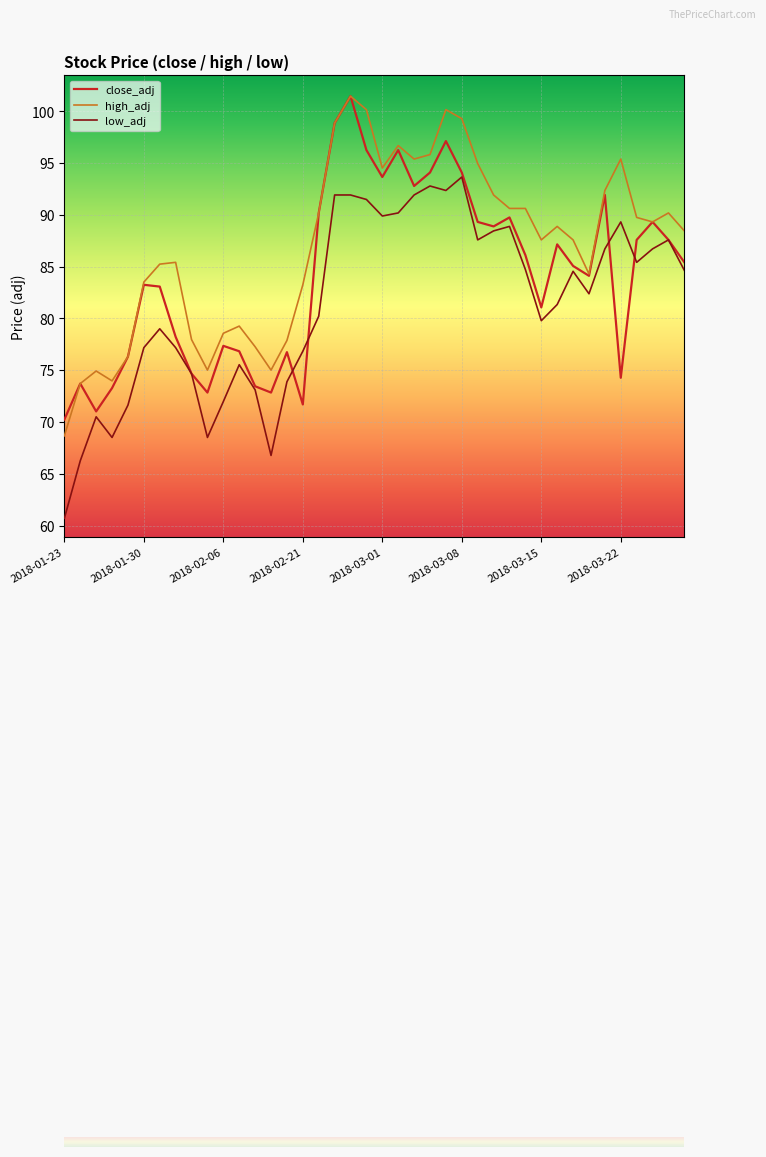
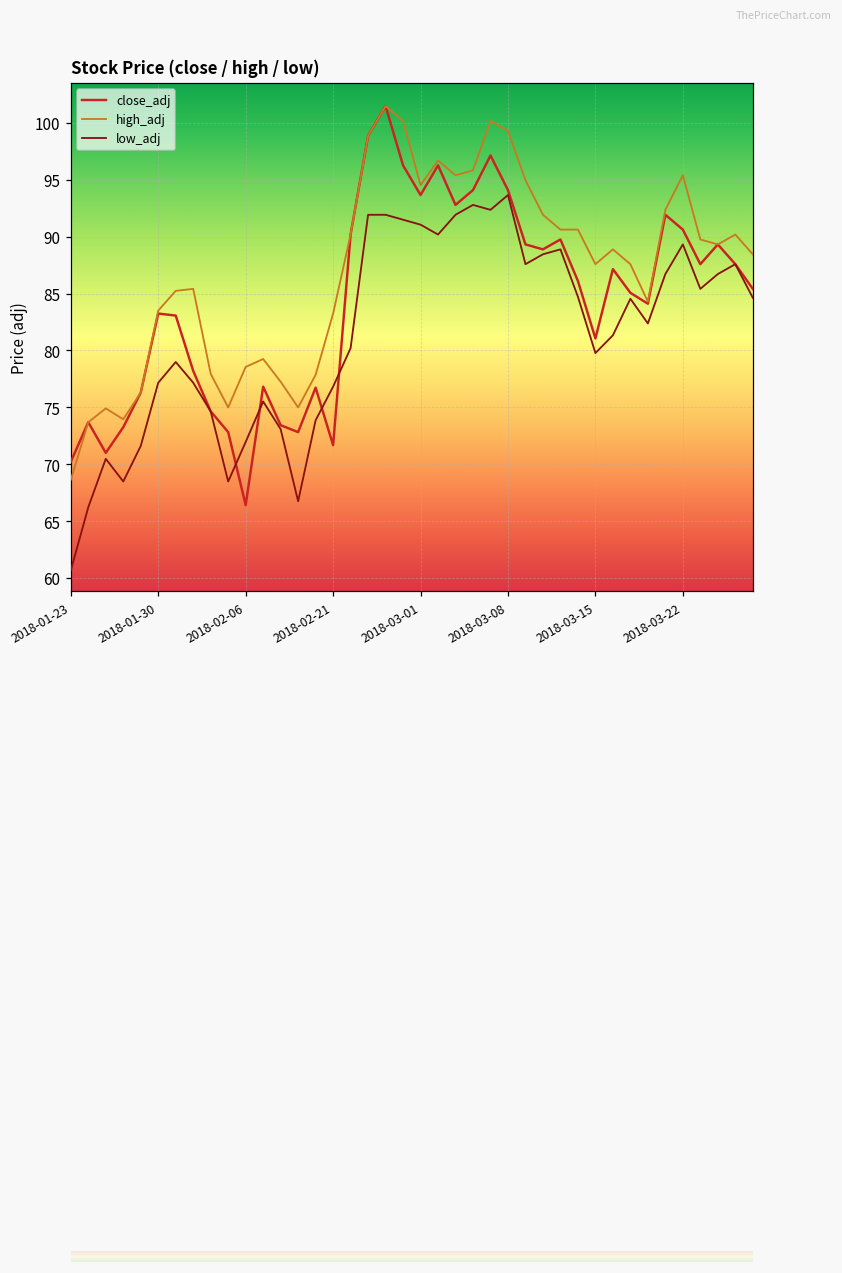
close_adj, 2018-02-06: 77.3 -> 66.4
low_adj, 2018-03-01: 89.9 -> 91.0
close_adj, 2018-03-22: 74.3 -> 90.6
